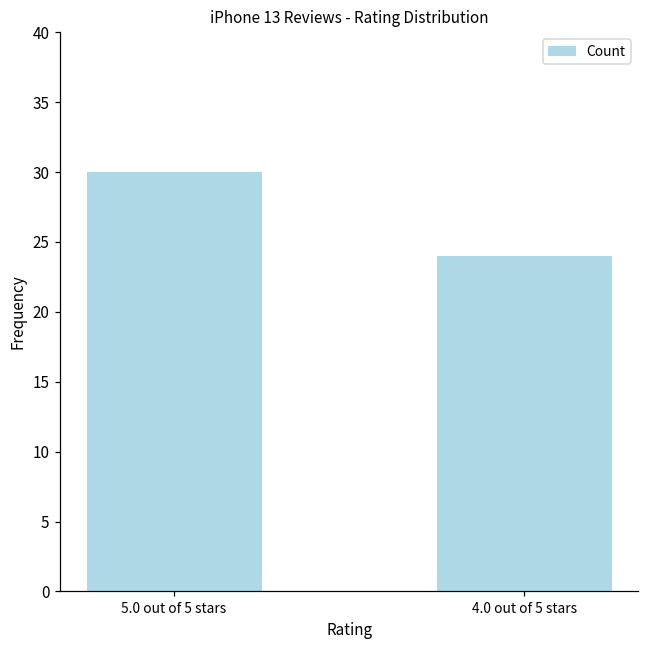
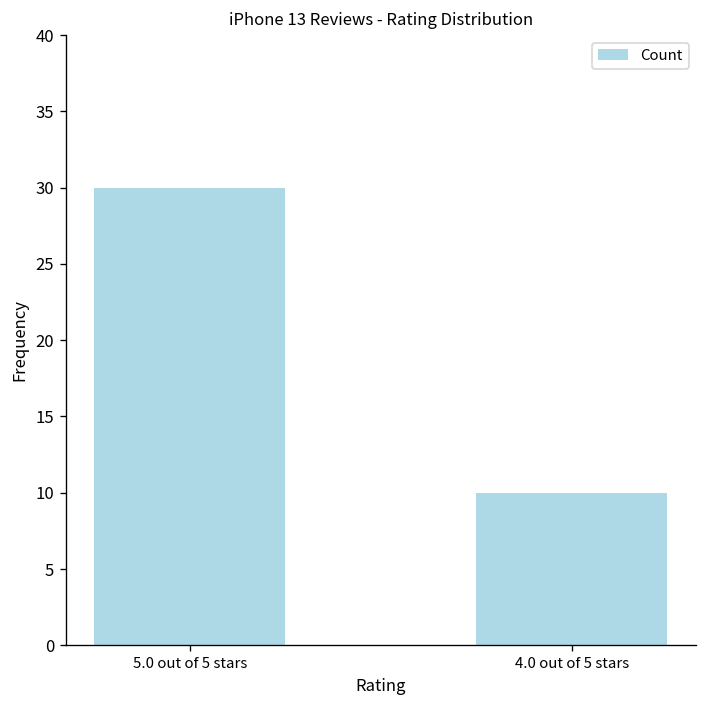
4.0 out of 5 stars: 24 -> 10
